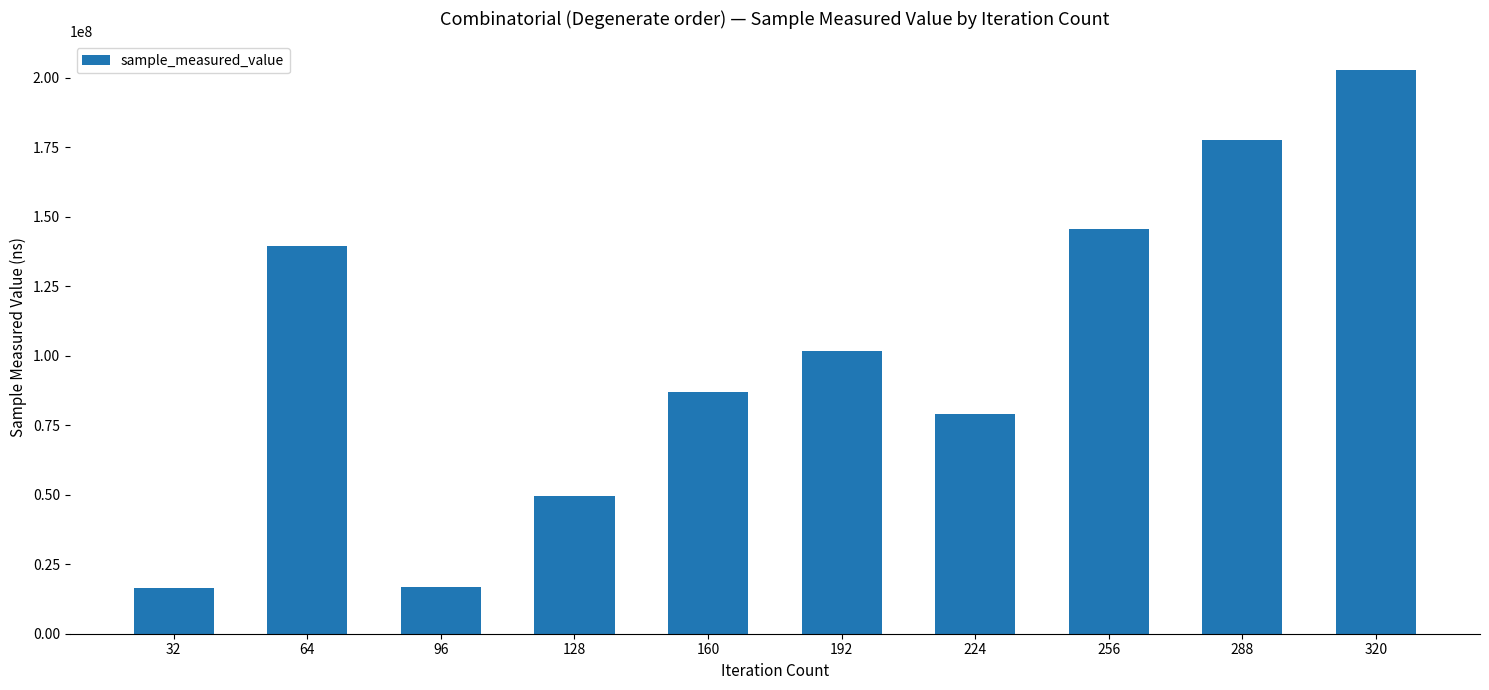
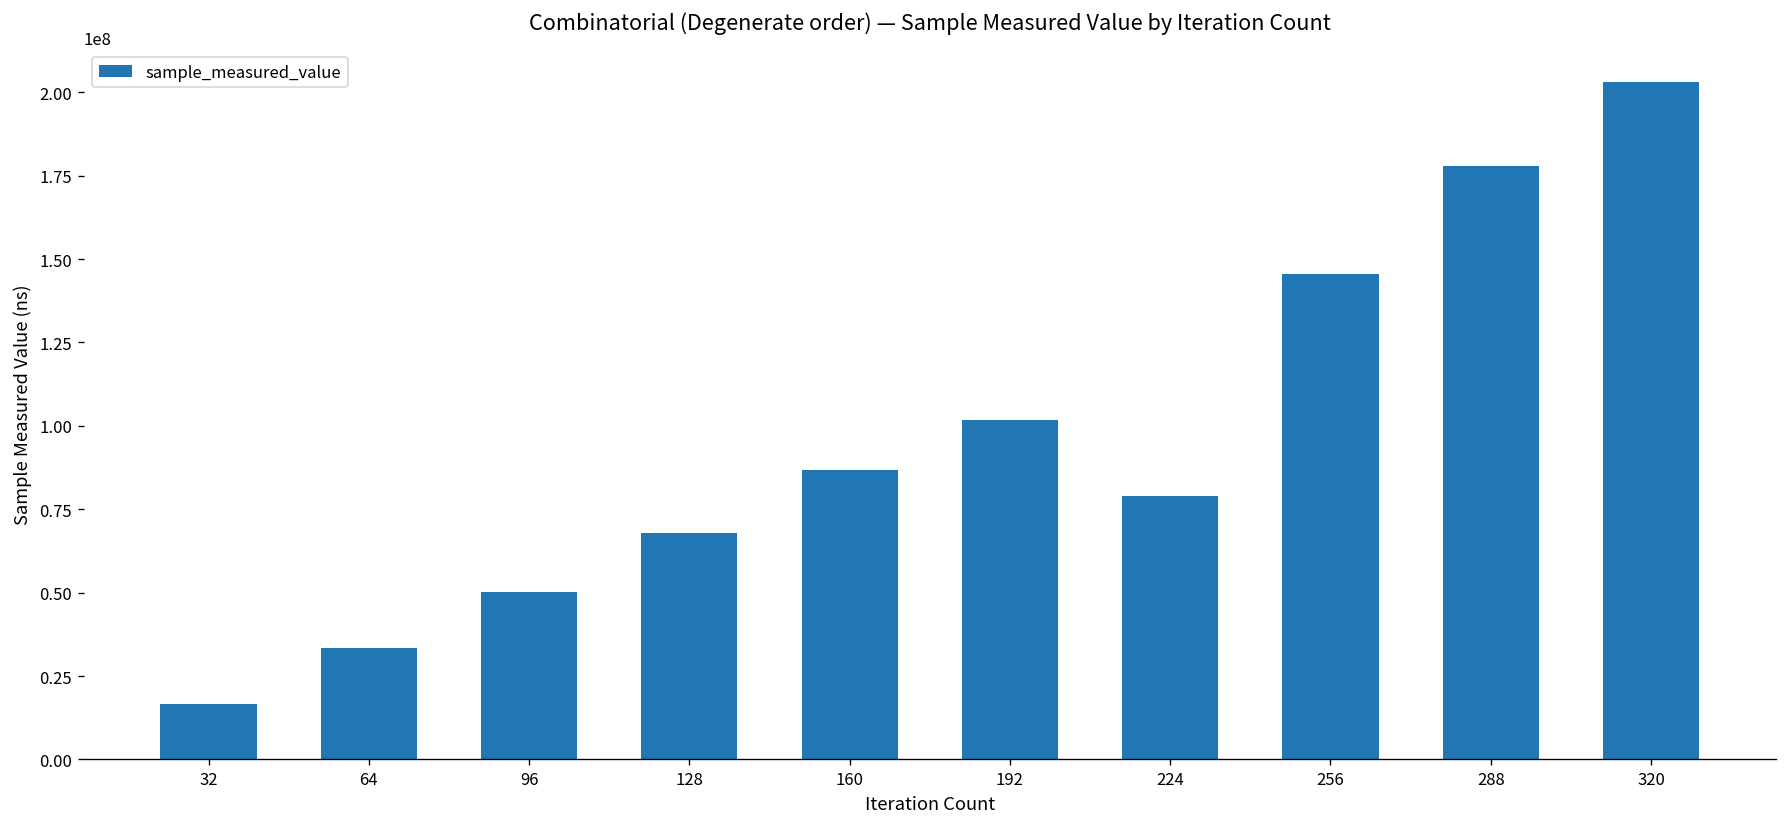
64: 140000000 -> 33000000
96: 17000000 -> 50000000
128: 50000000 -> 68000000
